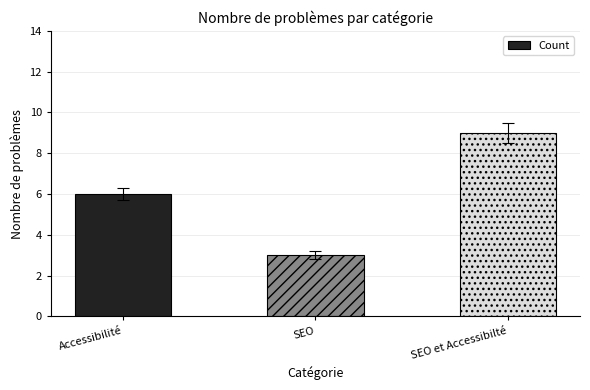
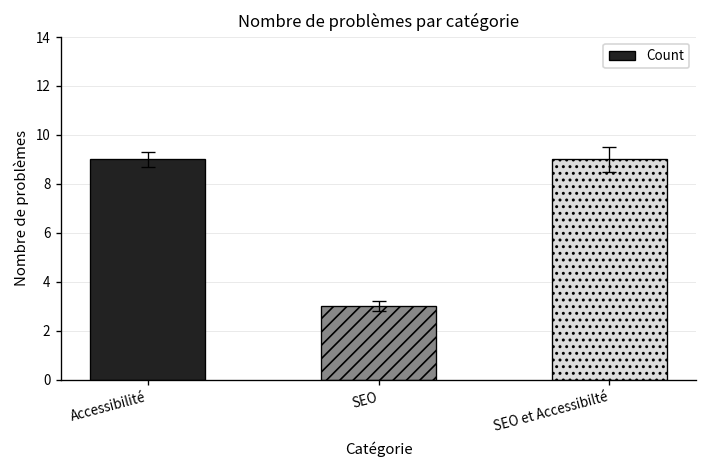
Count, Accessibilité: 6 -> 9
